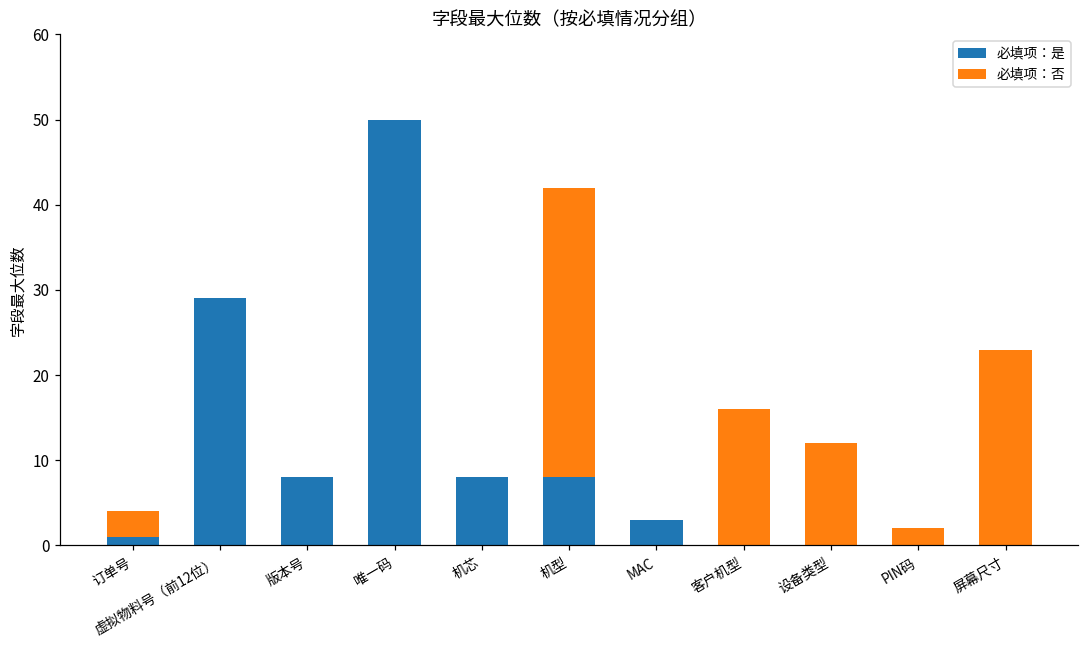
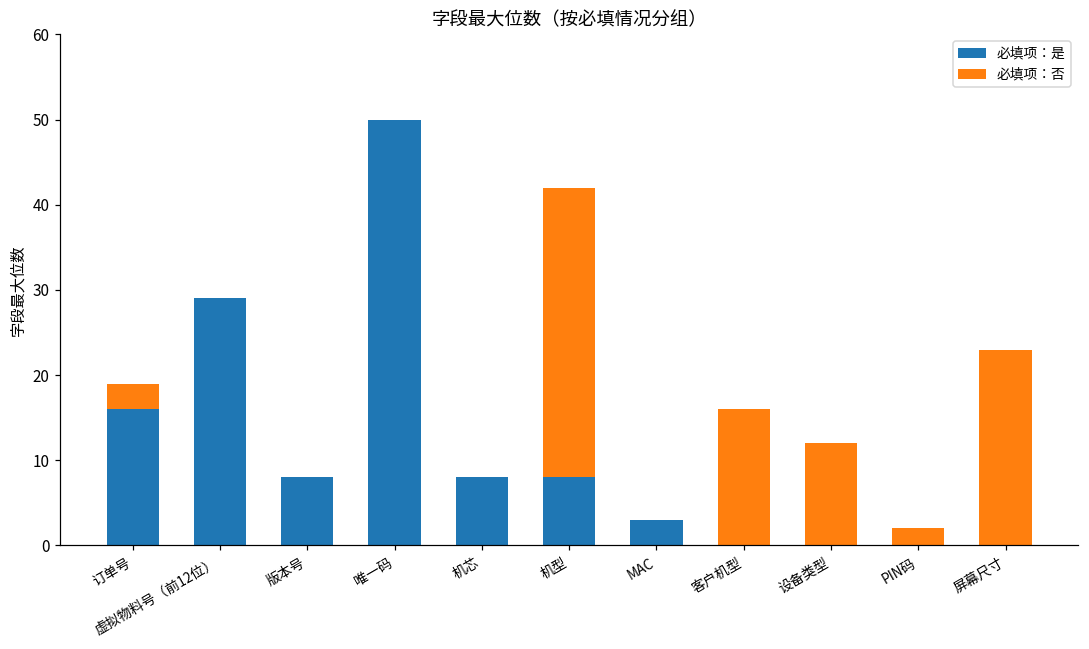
必填项：是, 订单号: 1 -> 16
